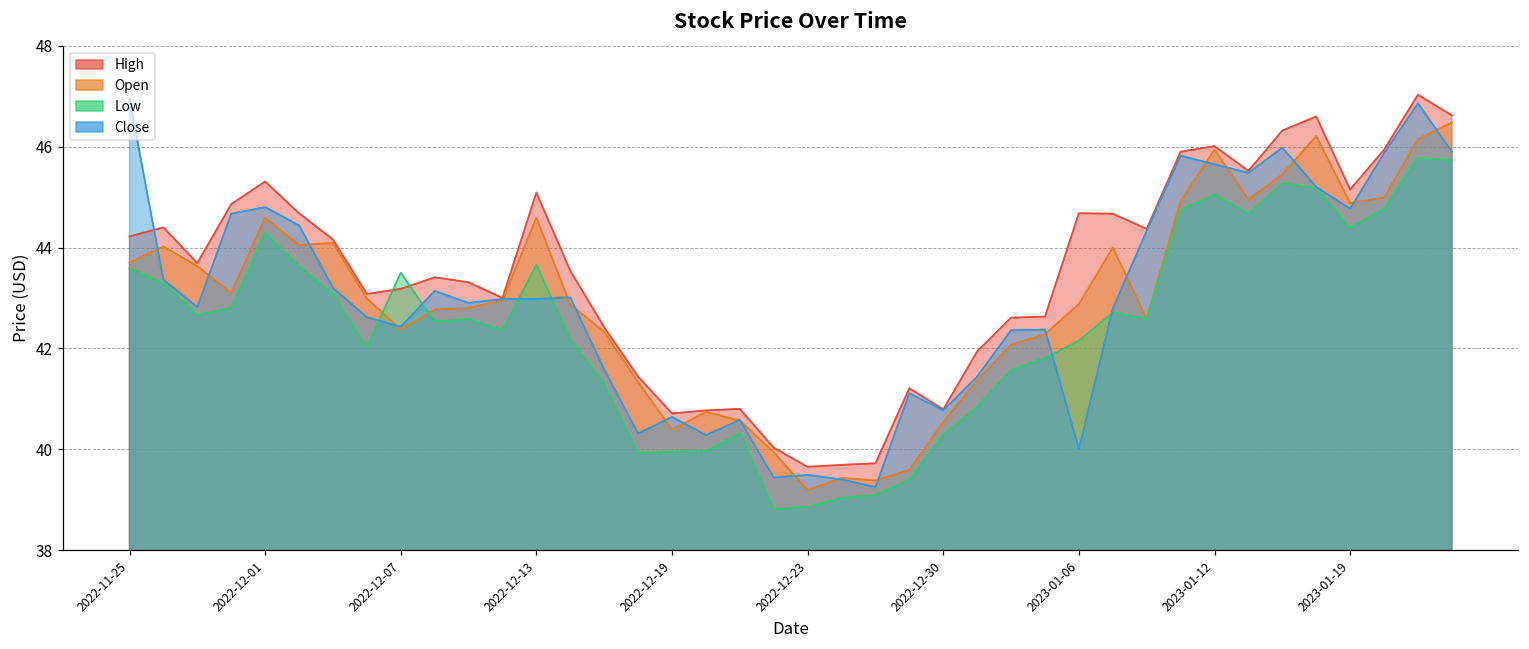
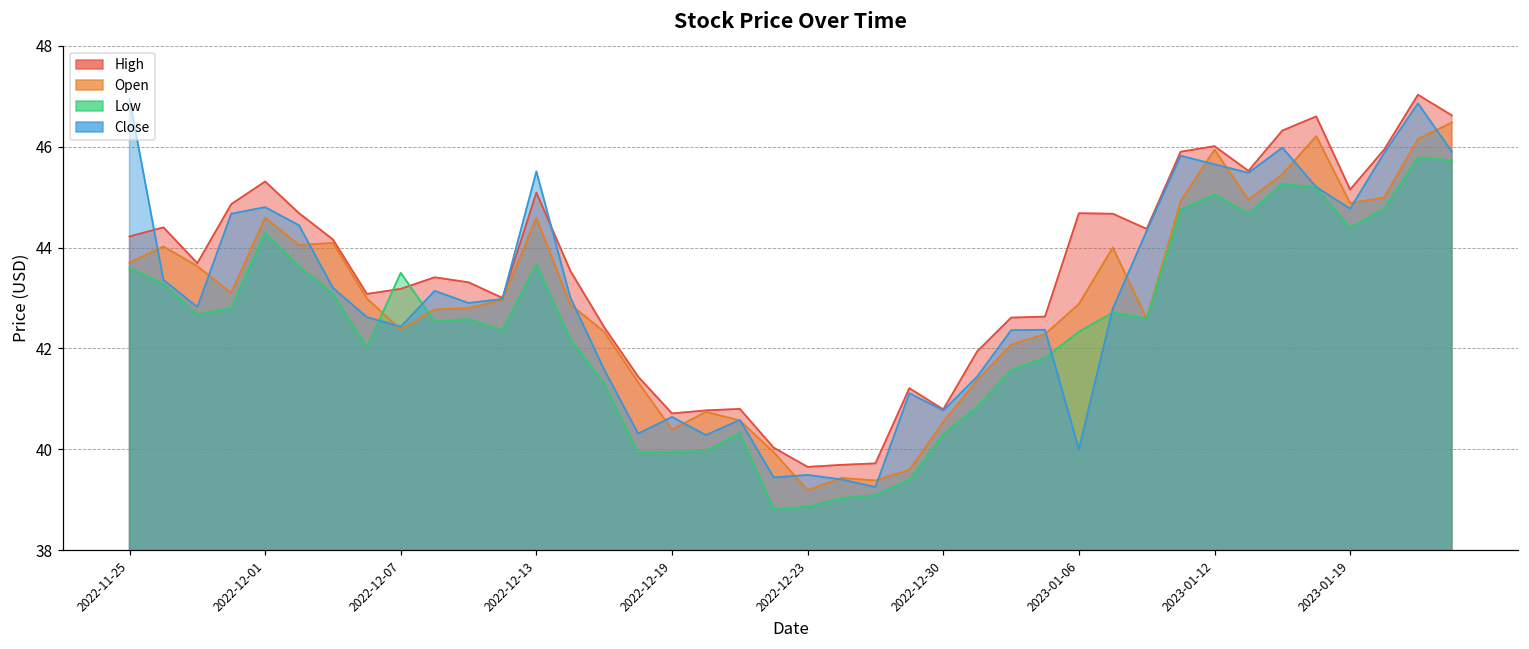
Close, 2022-12-13: 43.0 -> 45.5
Low, 2023-01-06: 42.2 -> 42.3
